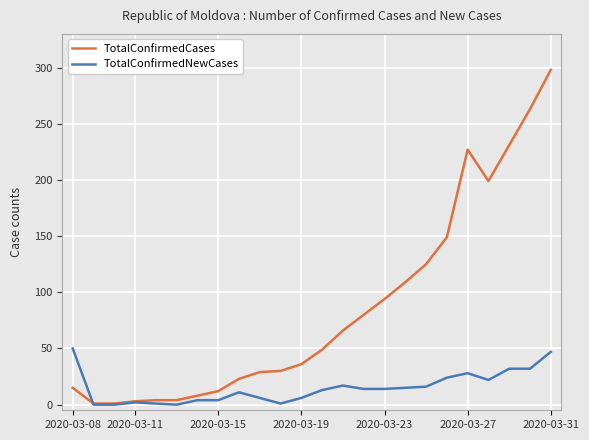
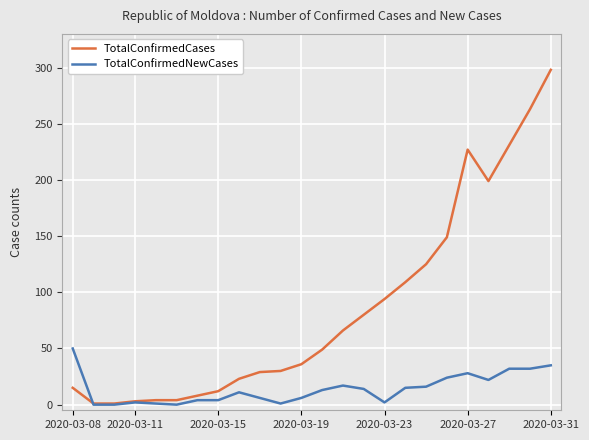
TotalConfirmedNewCases, 2020-03-23: 14 -> 2
TotalConfirmedNewCases, 2020-03-31: 47 -> 35
